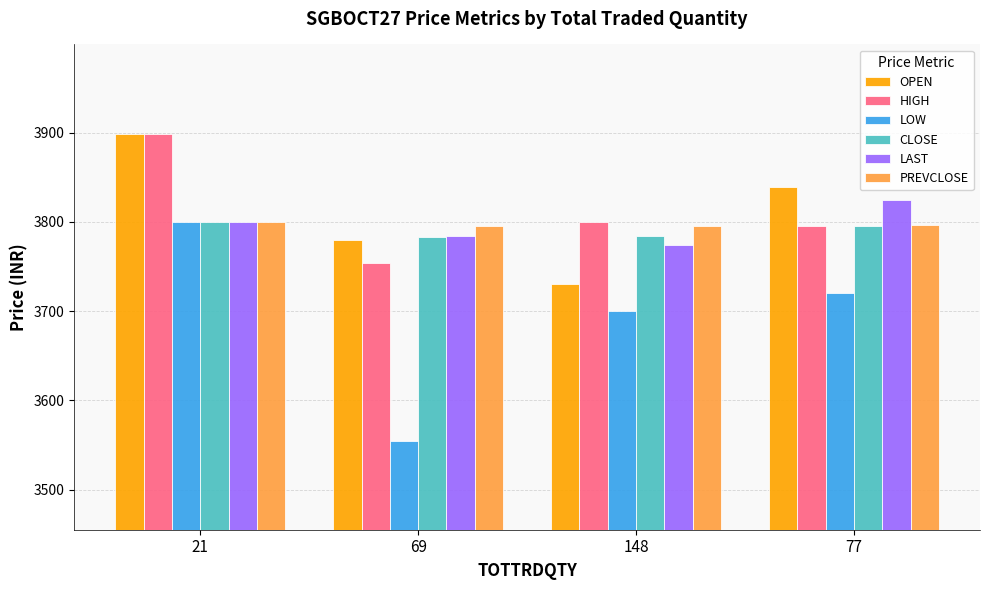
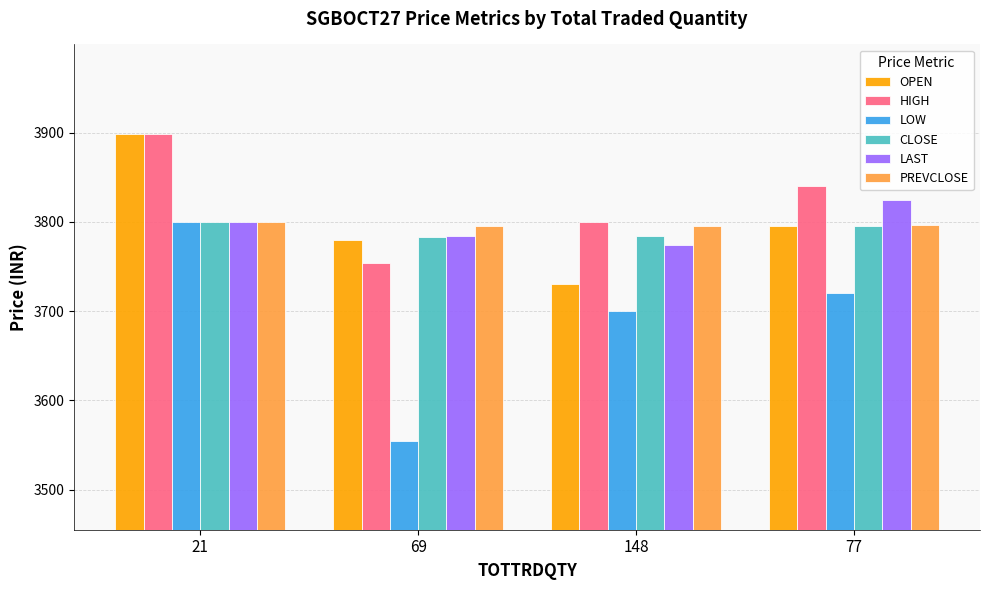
OPEN, 77: 3840 -> 3800
HIGH, 77: 3800 -> 3840
